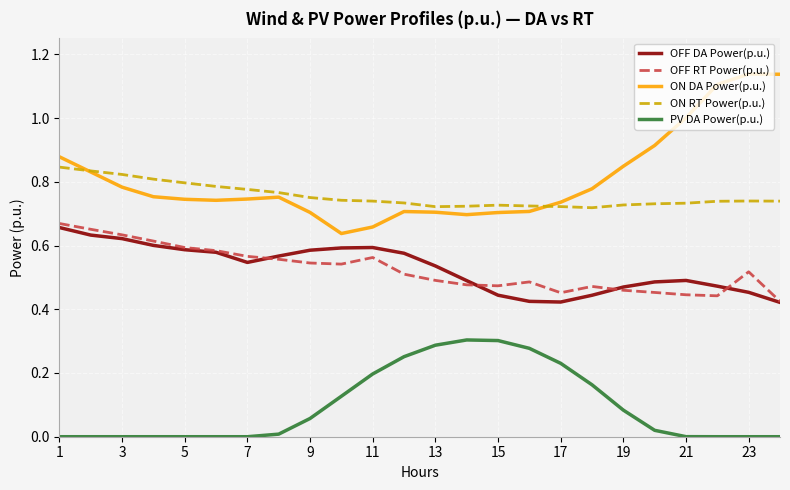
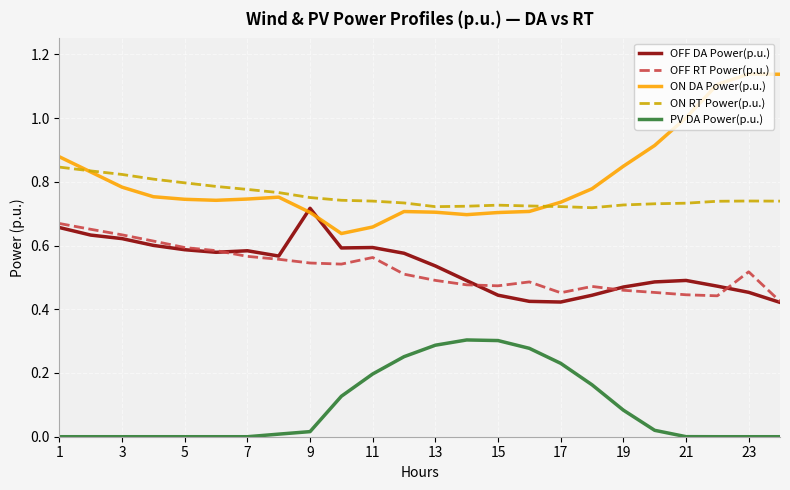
OFF DA Power(p.u.), 7: 0.55 -> 0.58
OFF DA Power(p.u.), 9: 0.59 -> 0.72
PV DA Power(p.u.), 9: 0.06 -> 0.02
